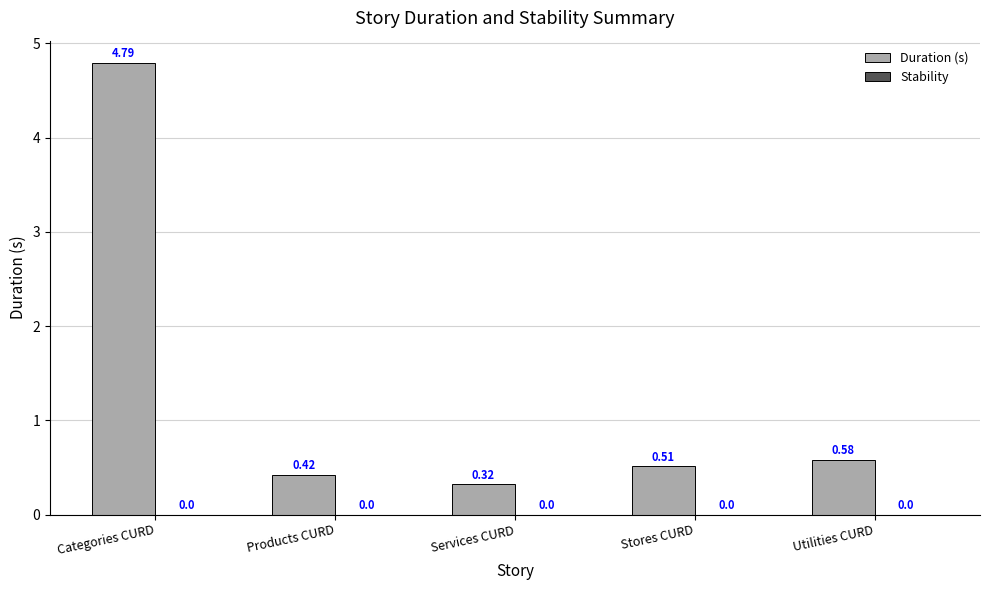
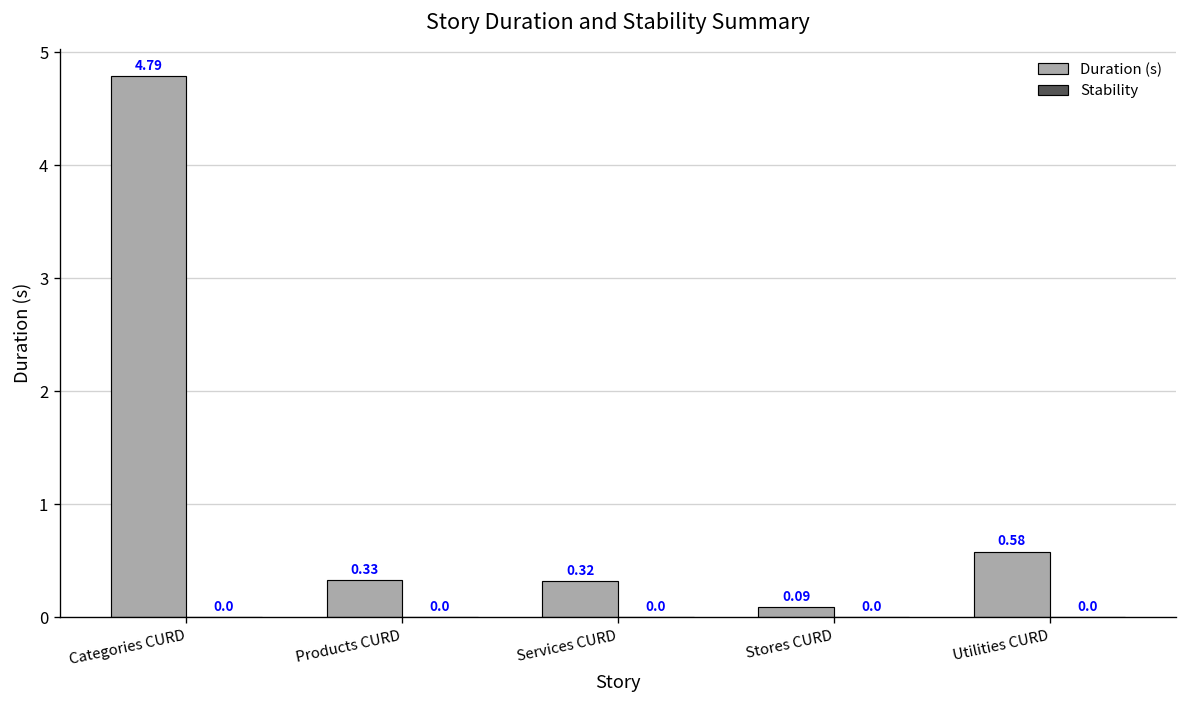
Duration (s), Products CURD: 0.42 -> 0.33
Duration (s), Stores CURD: 0.51 -> 0.09
